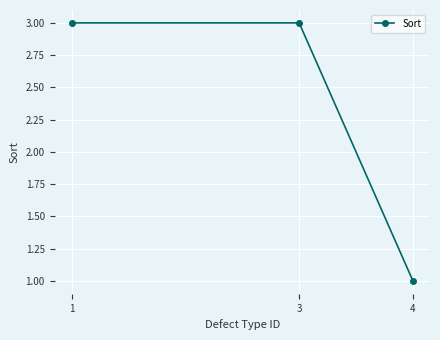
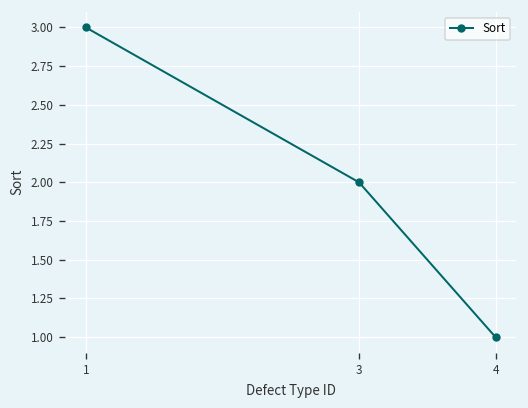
3: 3 -> 2
